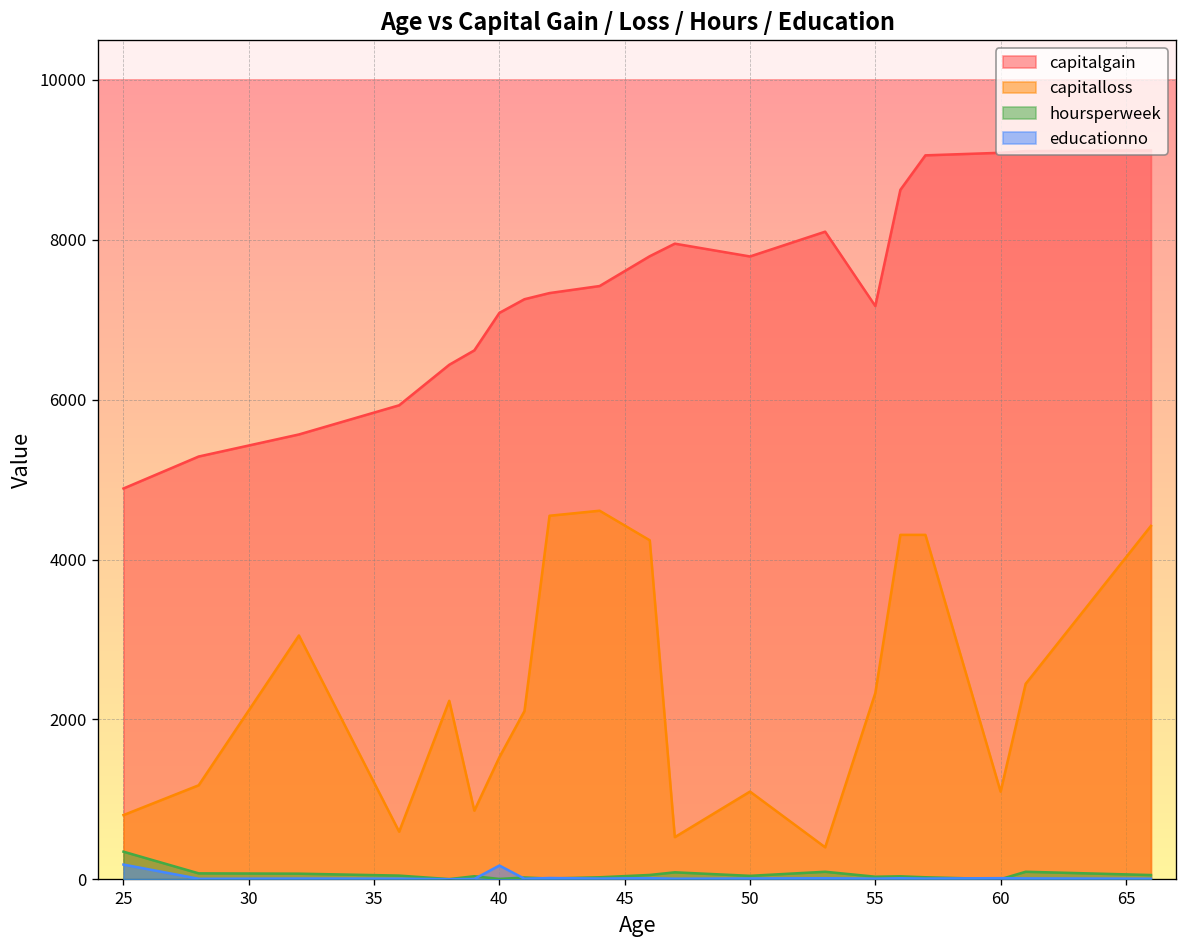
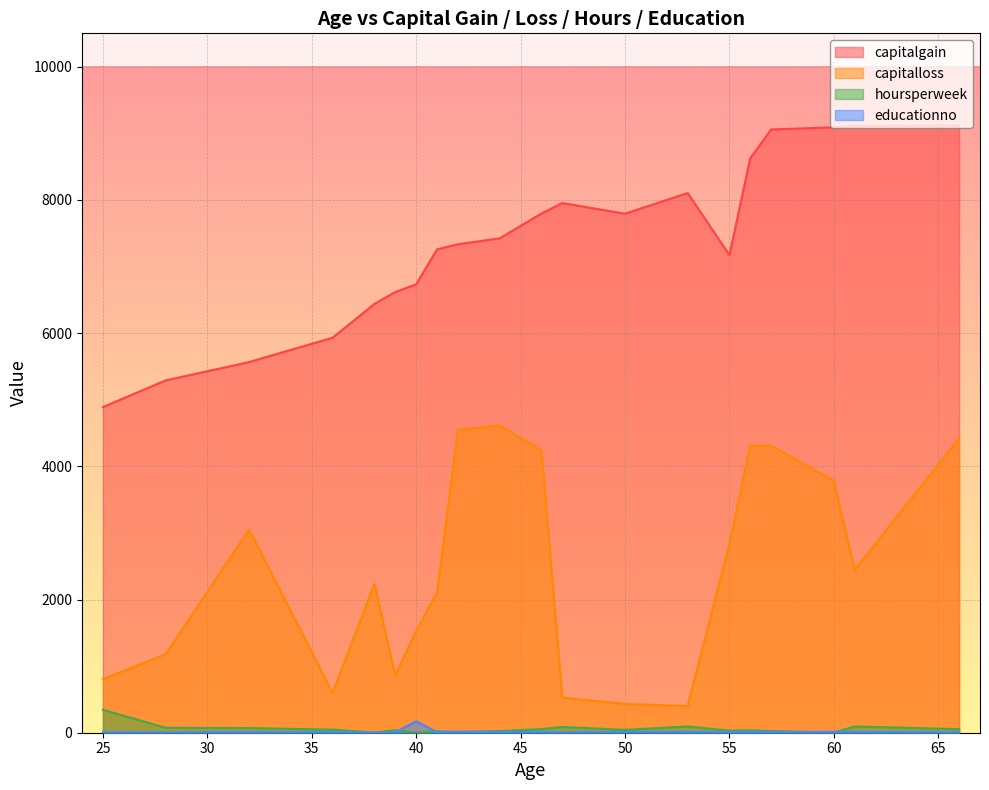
educationno, 25: 200 -> 0
capitalgain, 40: 7100 -> 6700
capitalloss, 50: 1100 -> 400
capitalloss, 55: 2300 -> 2800
capitalloss, 60: 1100 -> 3800
